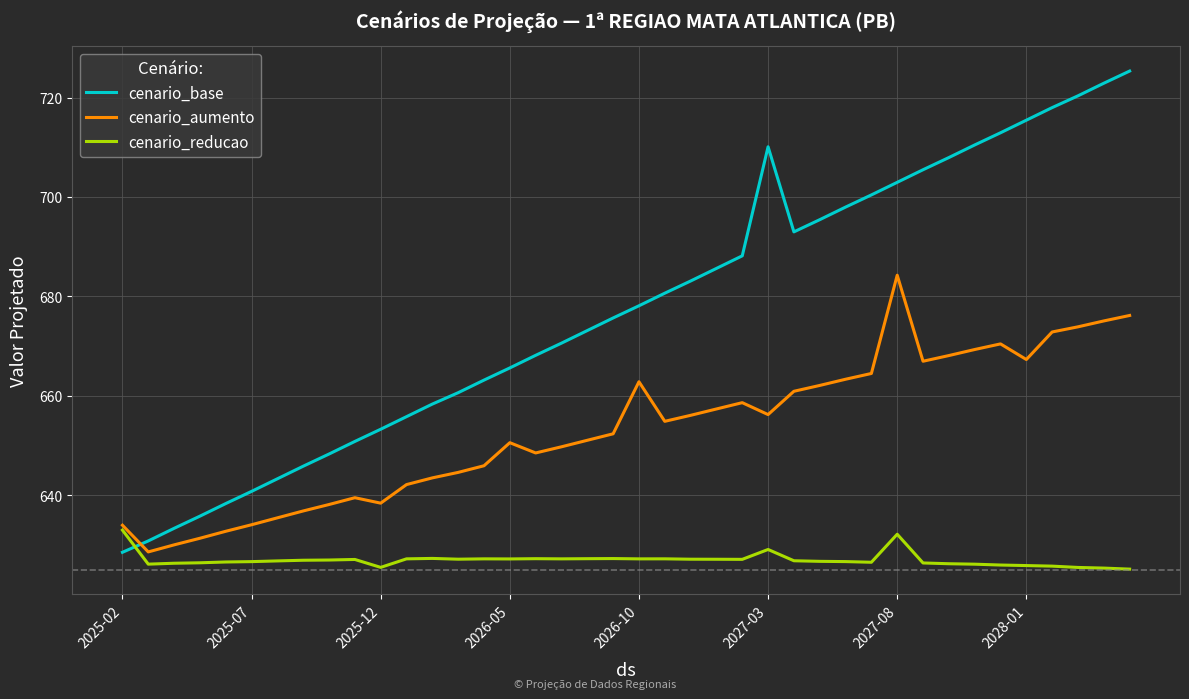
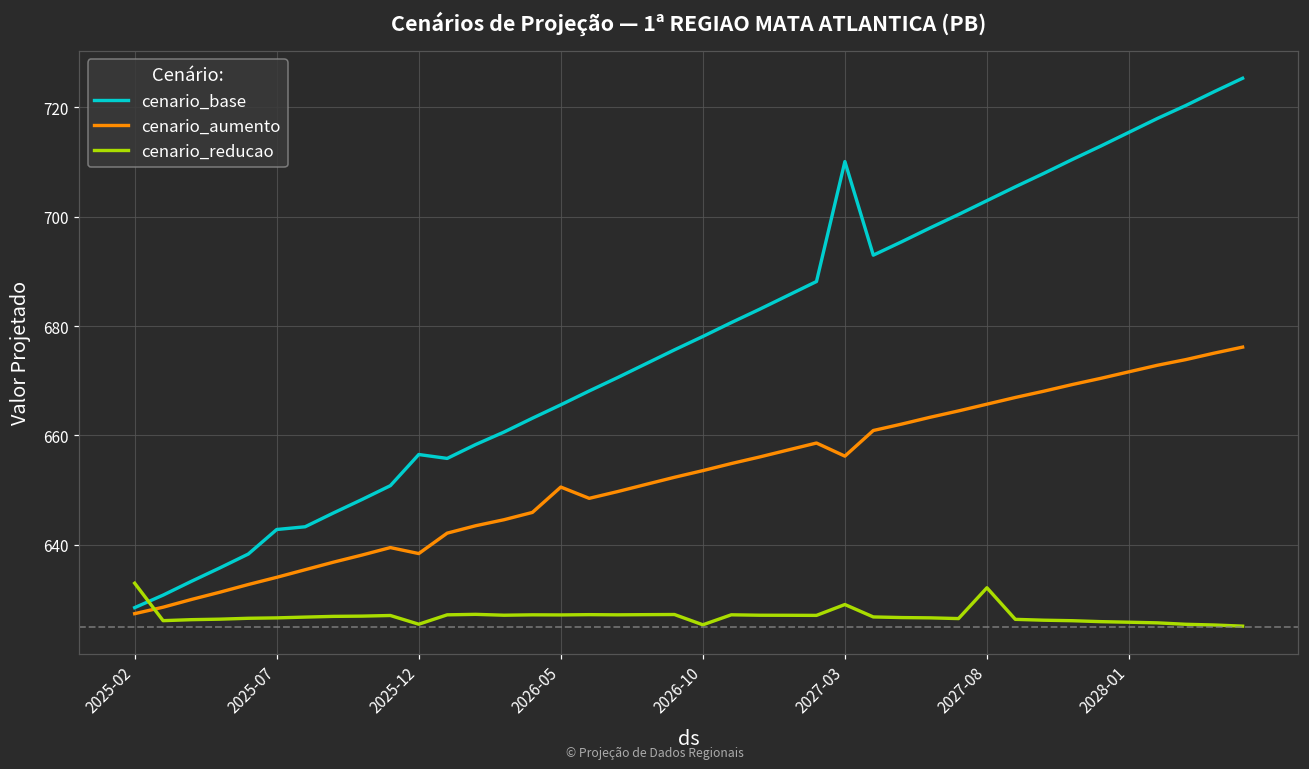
cenario_aumento, 2025-02: 634 -> 627
cenario_base, 2025-07: 641 -> 643
cenario_base, 2025-12: 653 -> 656
cenario_aumento, 2026-10: 663 -> 654
cenario_reducao, 2026-10: 627 -> 625
cenario_aumento, 2027-08: 684 -> 666
cenario_aumento, 2028-01: 667 -> 672
